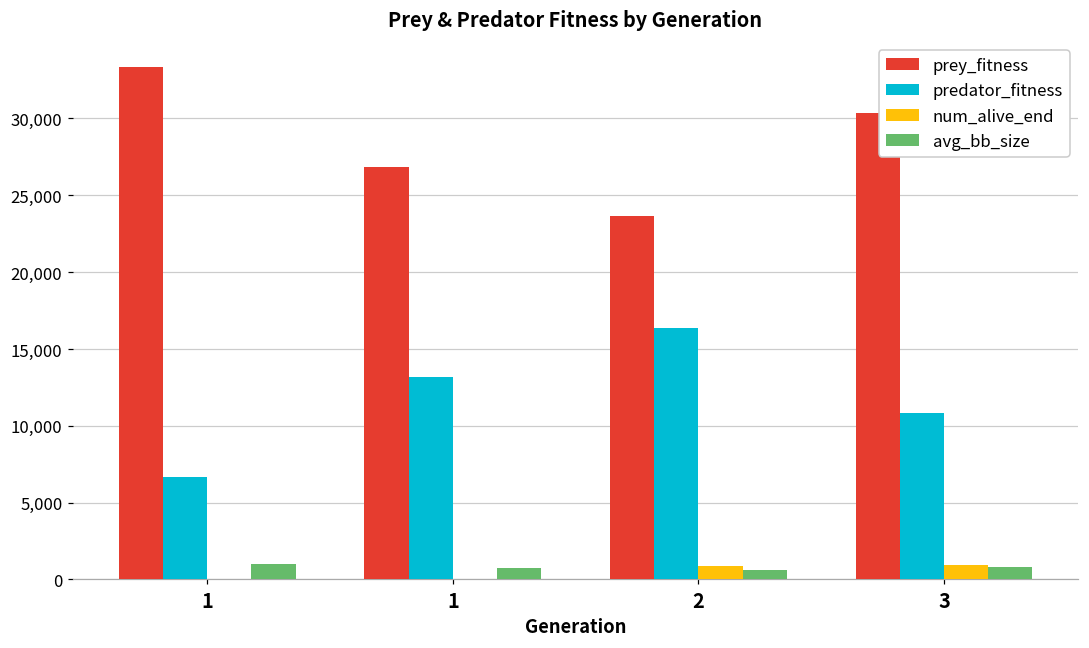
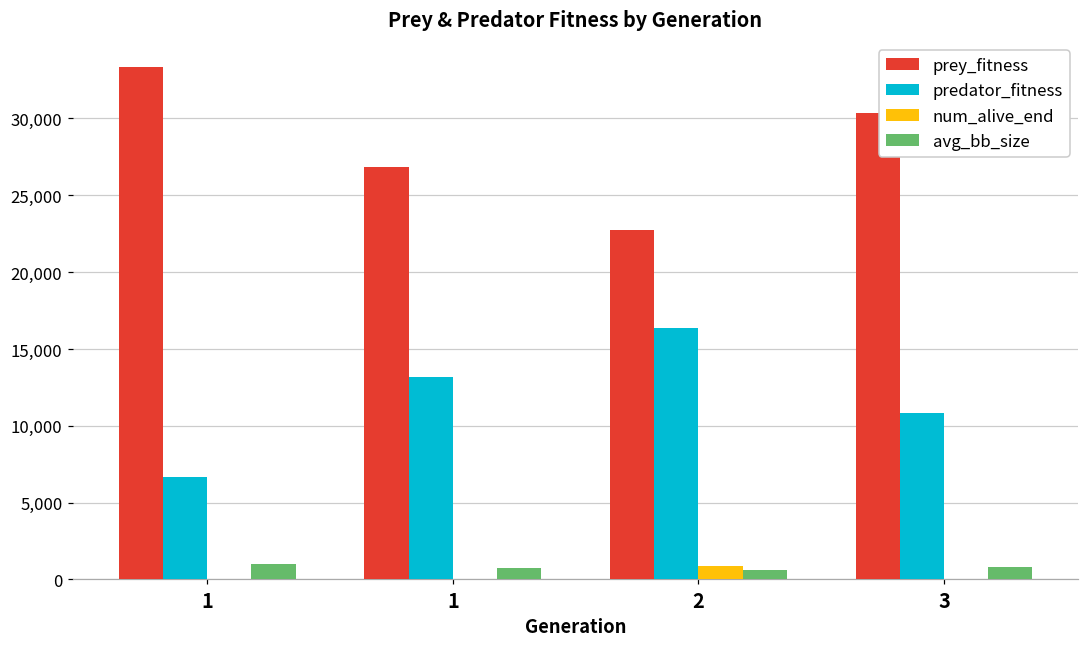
prey_fitness, 2: 23,600 -> 22,700
num_alive_end, 3: 1,000 -> 0
